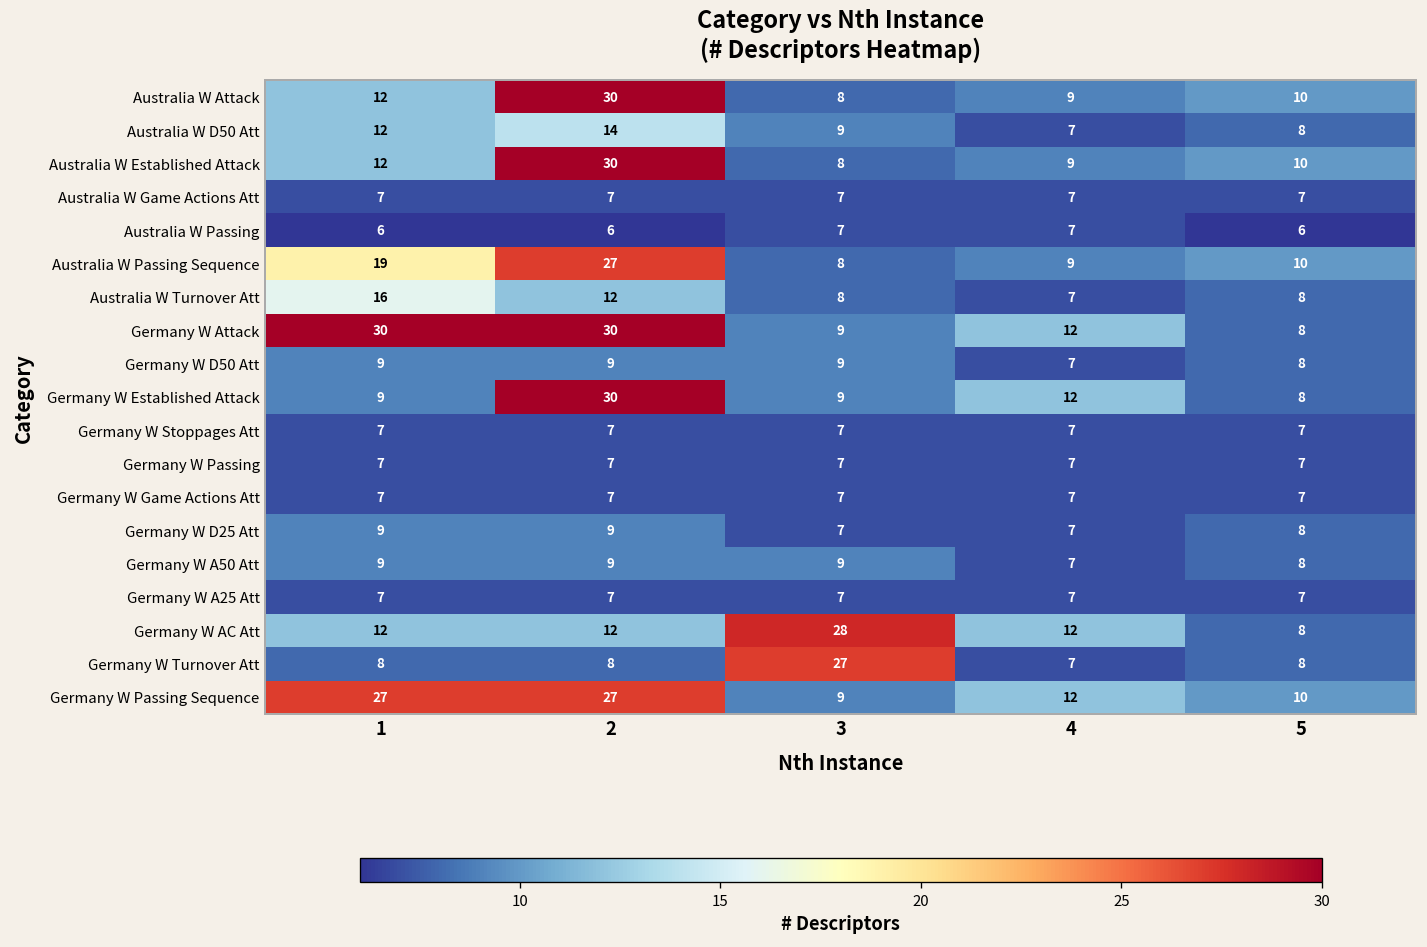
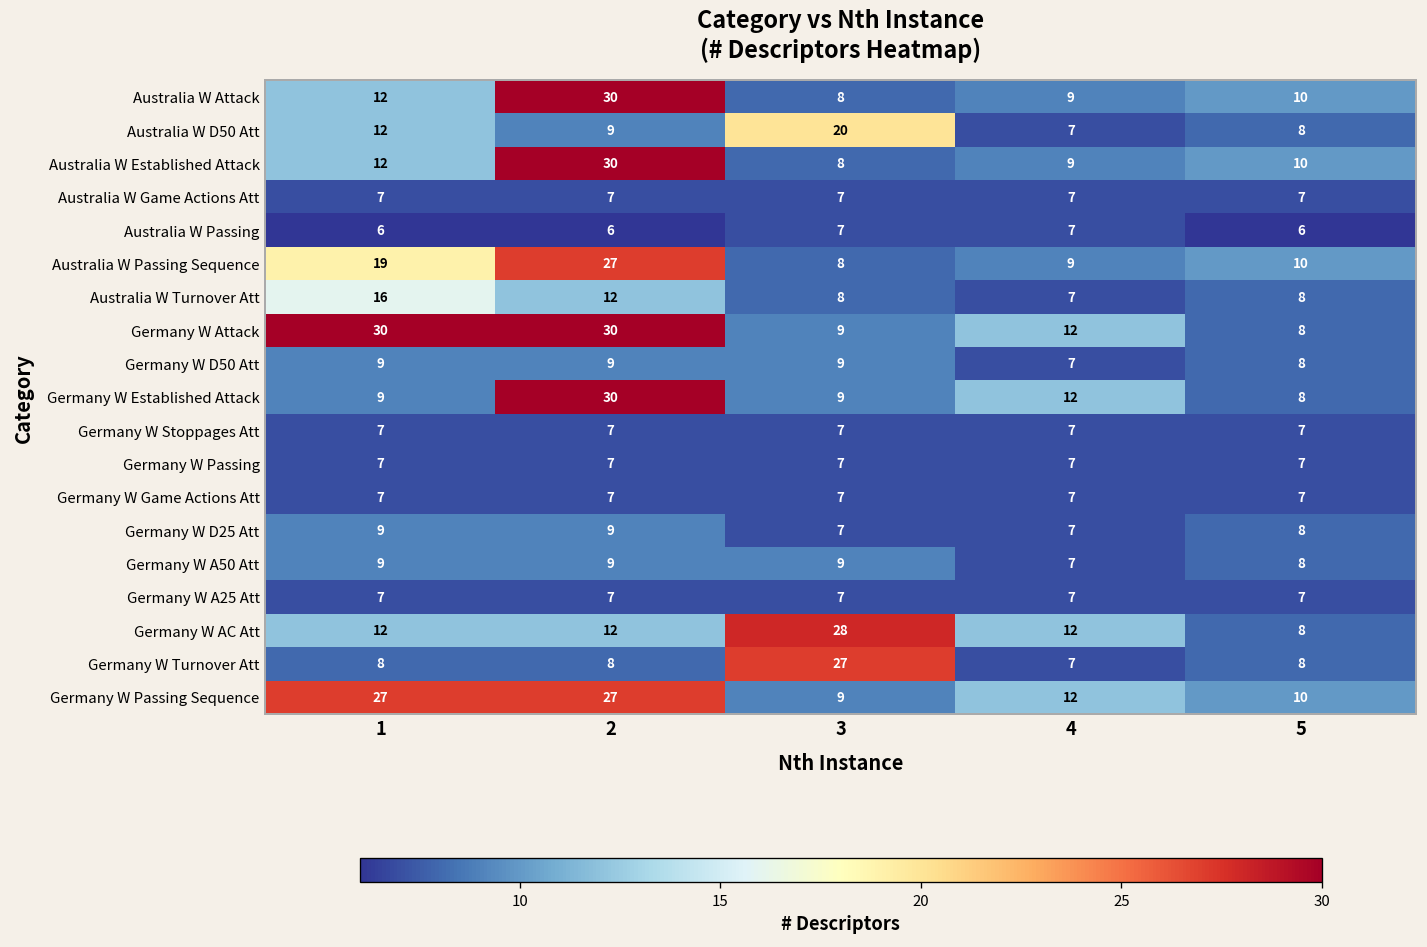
Australia W D50 Att, 2: 14 -> 9
Australia W D50 Att, 3: 9 -> 20
